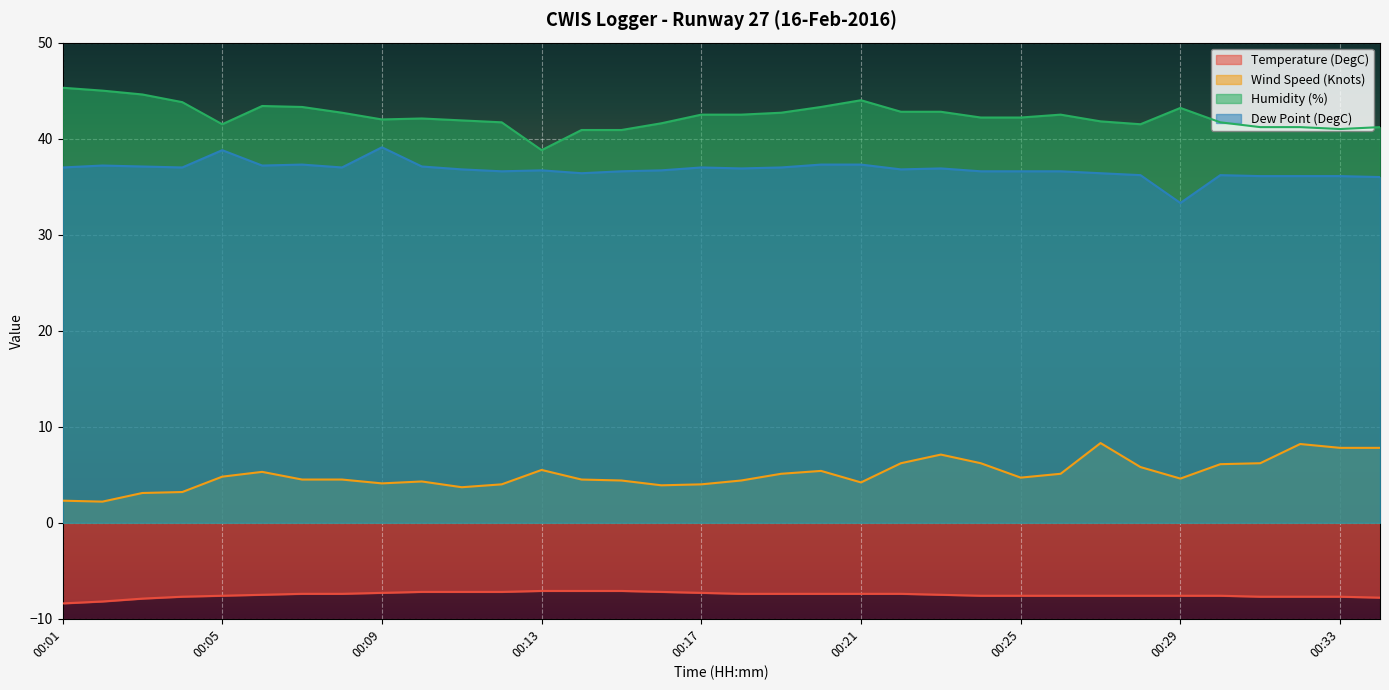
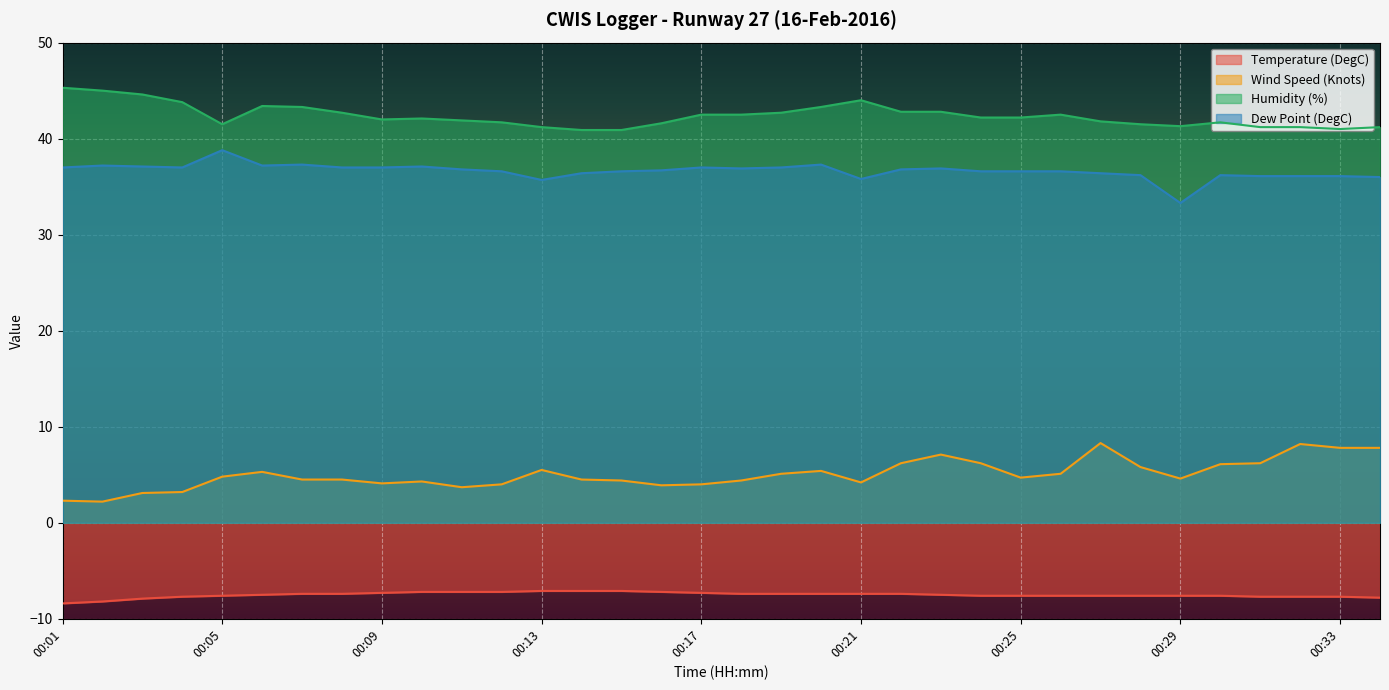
Dew Point (DegC), 00:09: 39 -> 37
Humidity (%), 00:13: 39 -> 41
Dew Point (DegC), 00:13: 37 -> 36
Dew Point (DegC), 00:21: 37 -> 36
Humidity (%), 00:29: 43 -> 41
